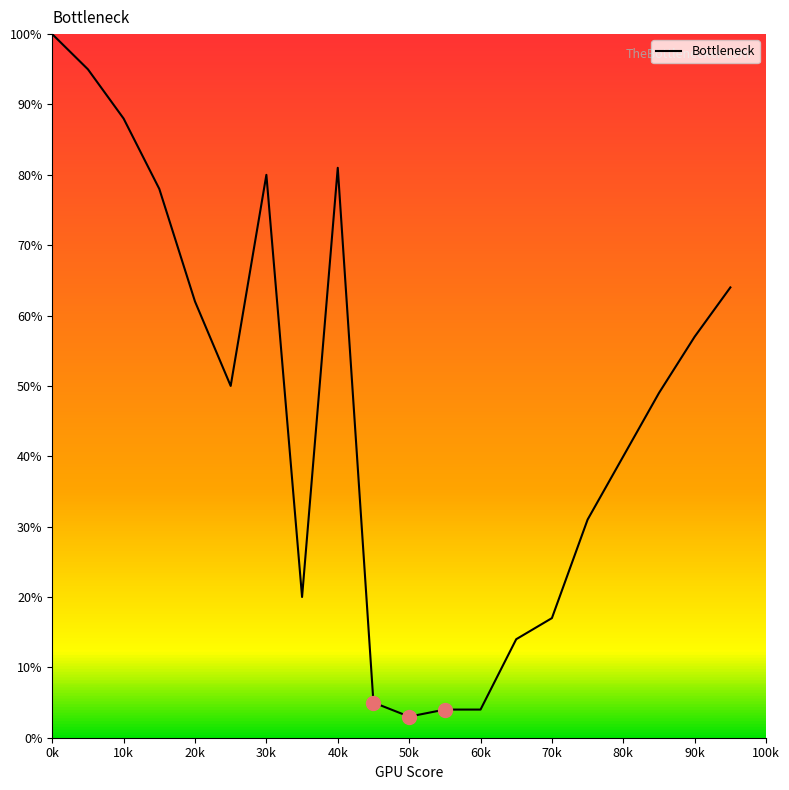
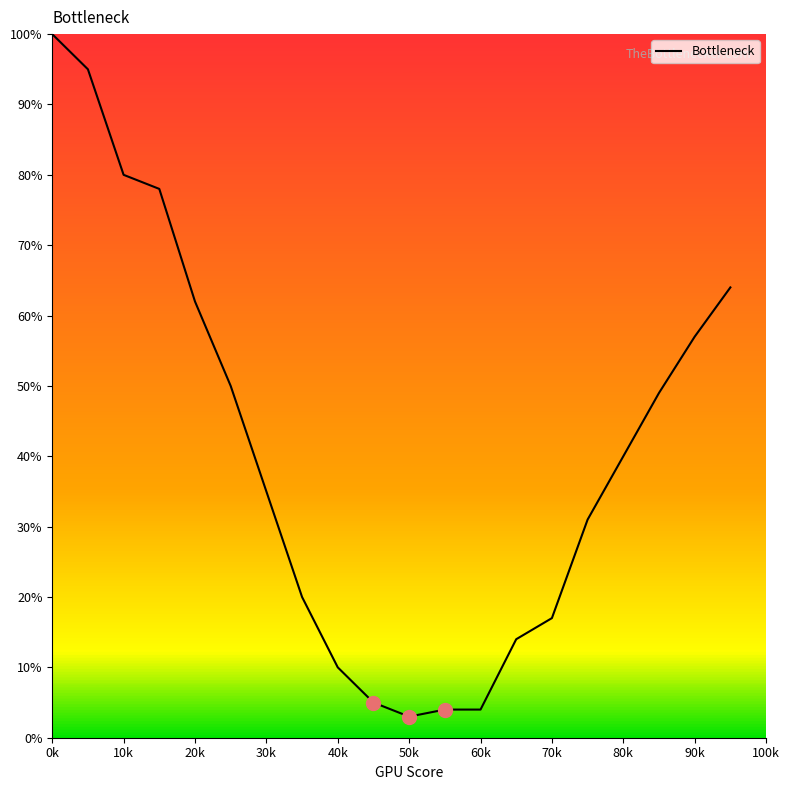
Bottleneck, 10k: 88% -> 80%
Bottleneck, 30k: 80% -> 35%
Bottleneck, 40k: 81% -> 10%
